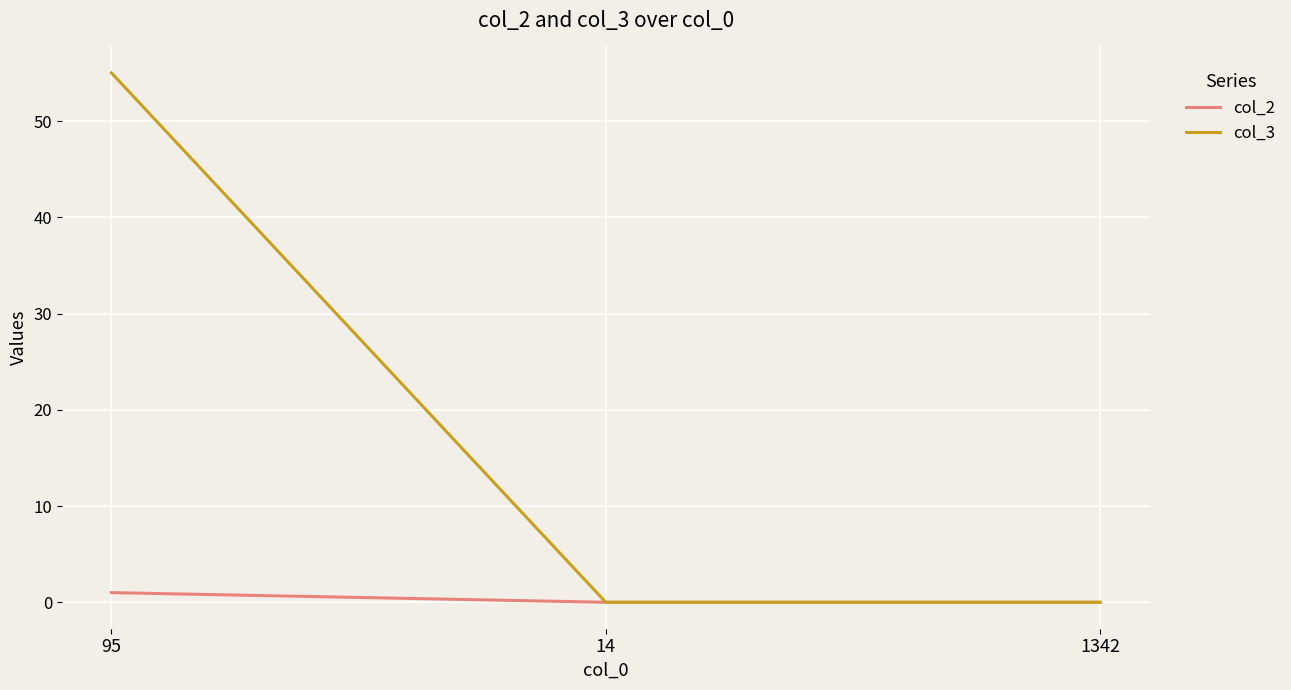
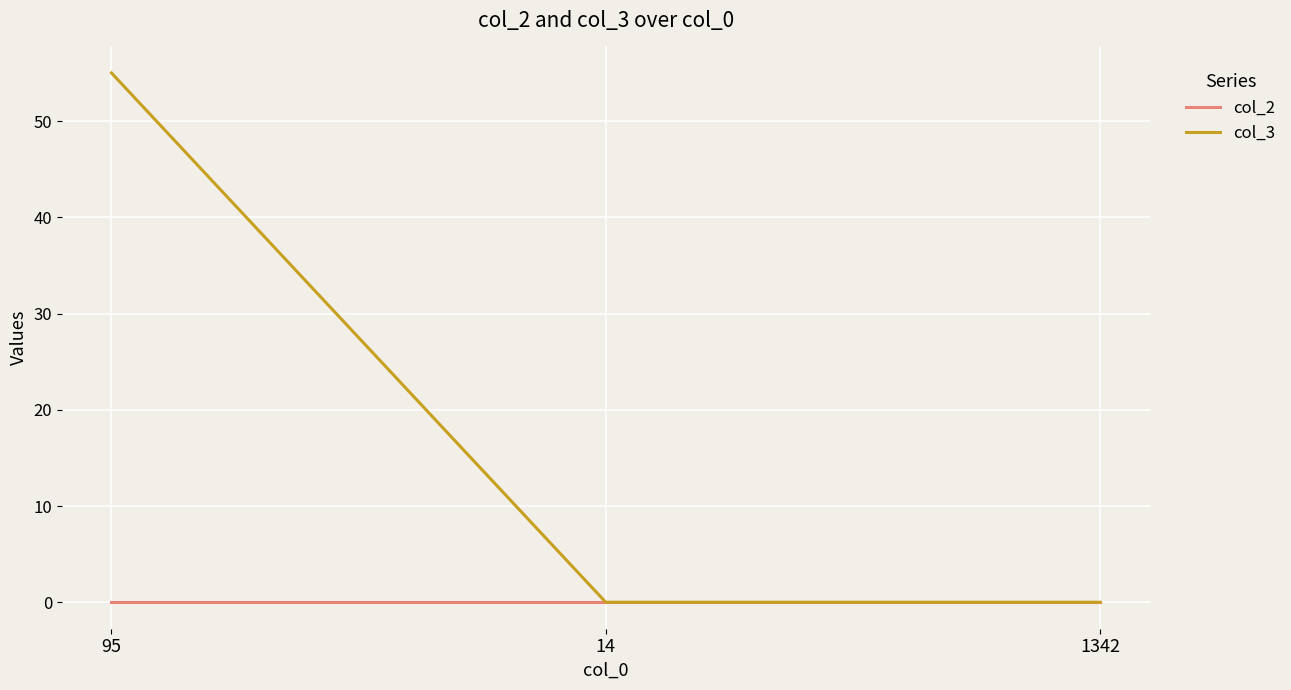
col_2, 95: 1 -> 0
